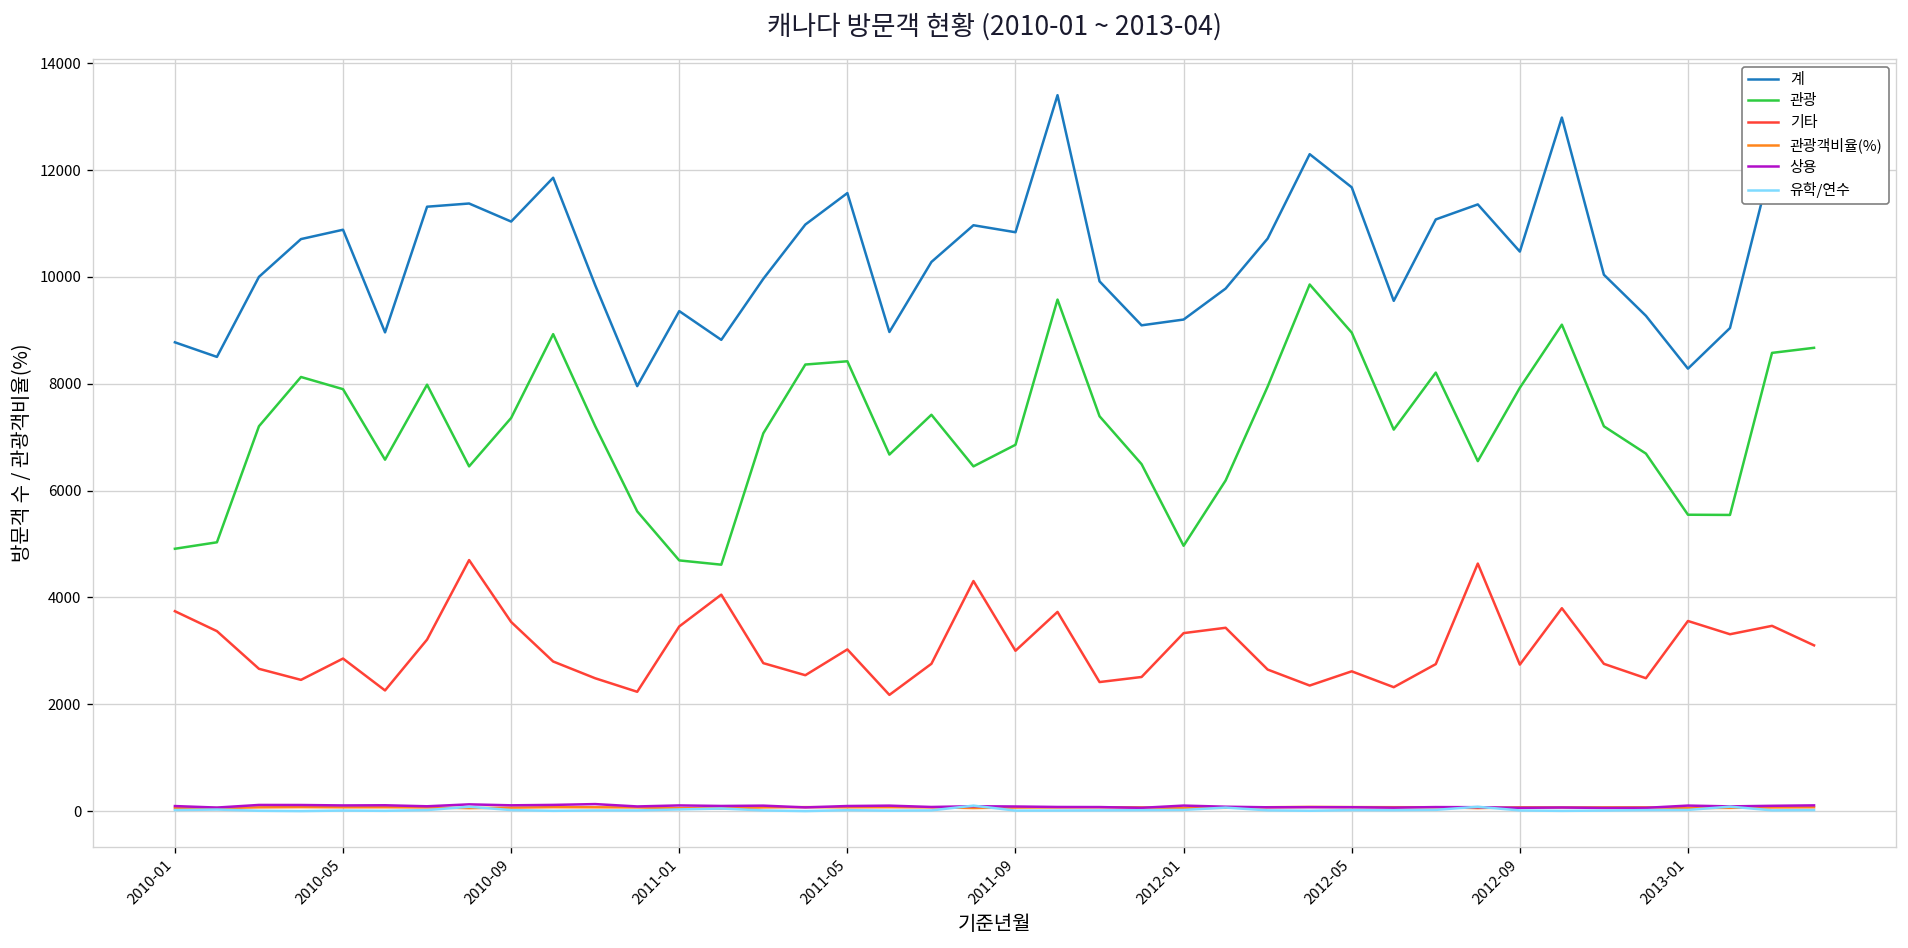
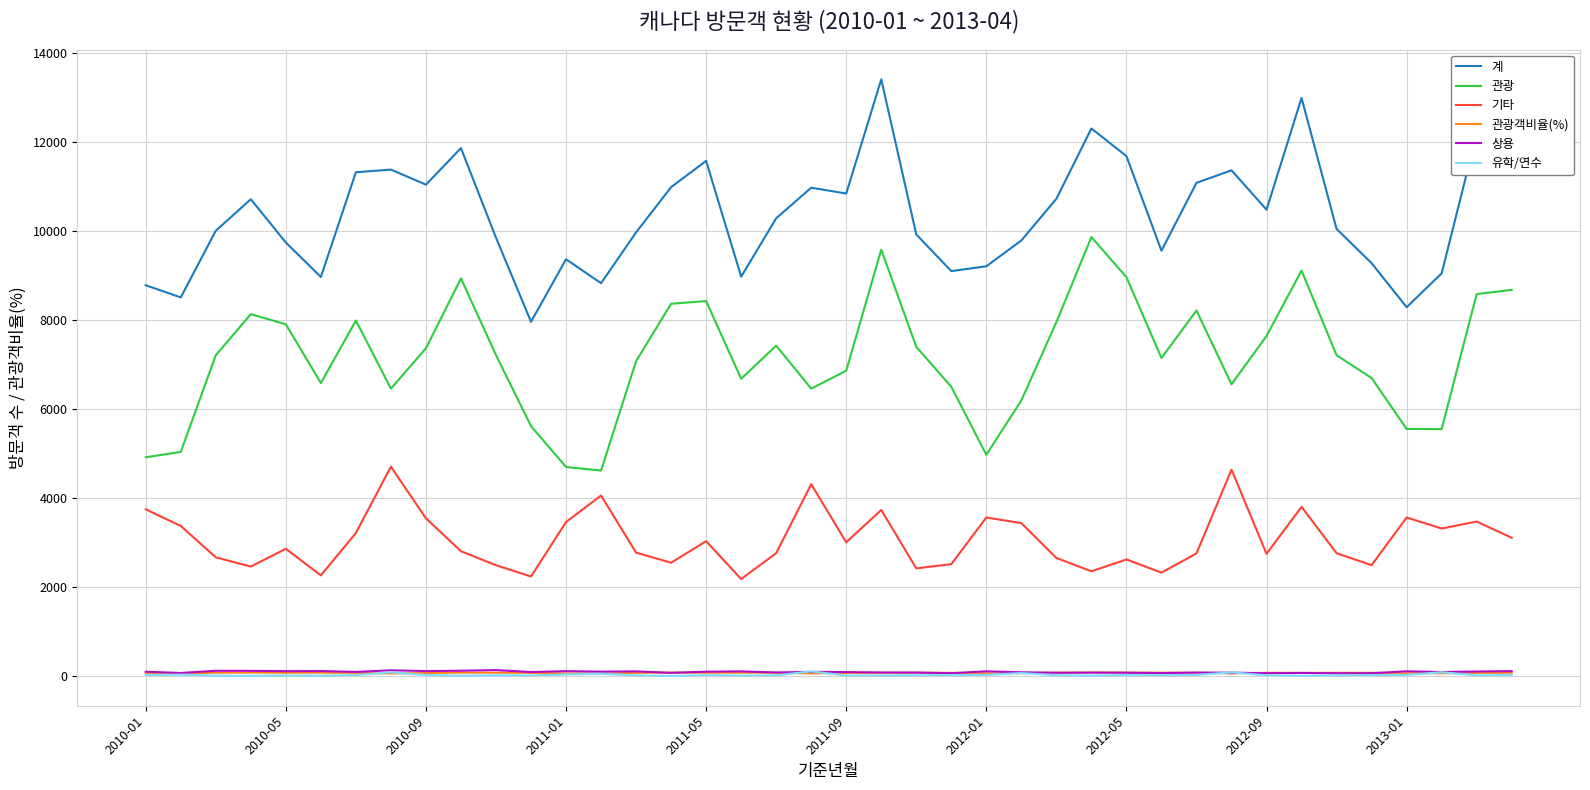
계, 2010-05: 10900 -> 9700
기타, 2012-01: 3300 -> 3600
관광, 2012-09: 7900 -> 7600
